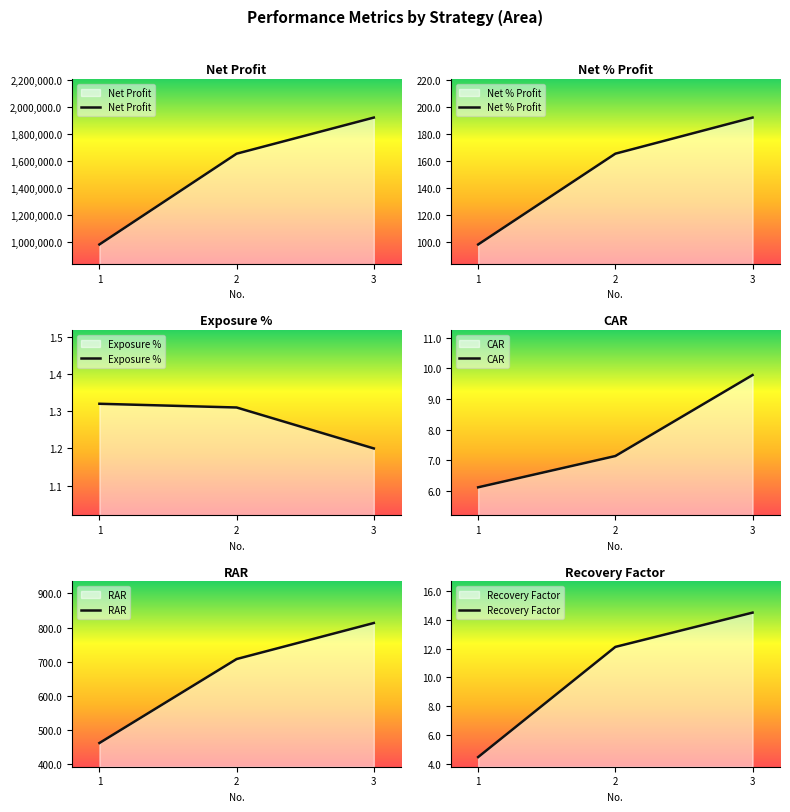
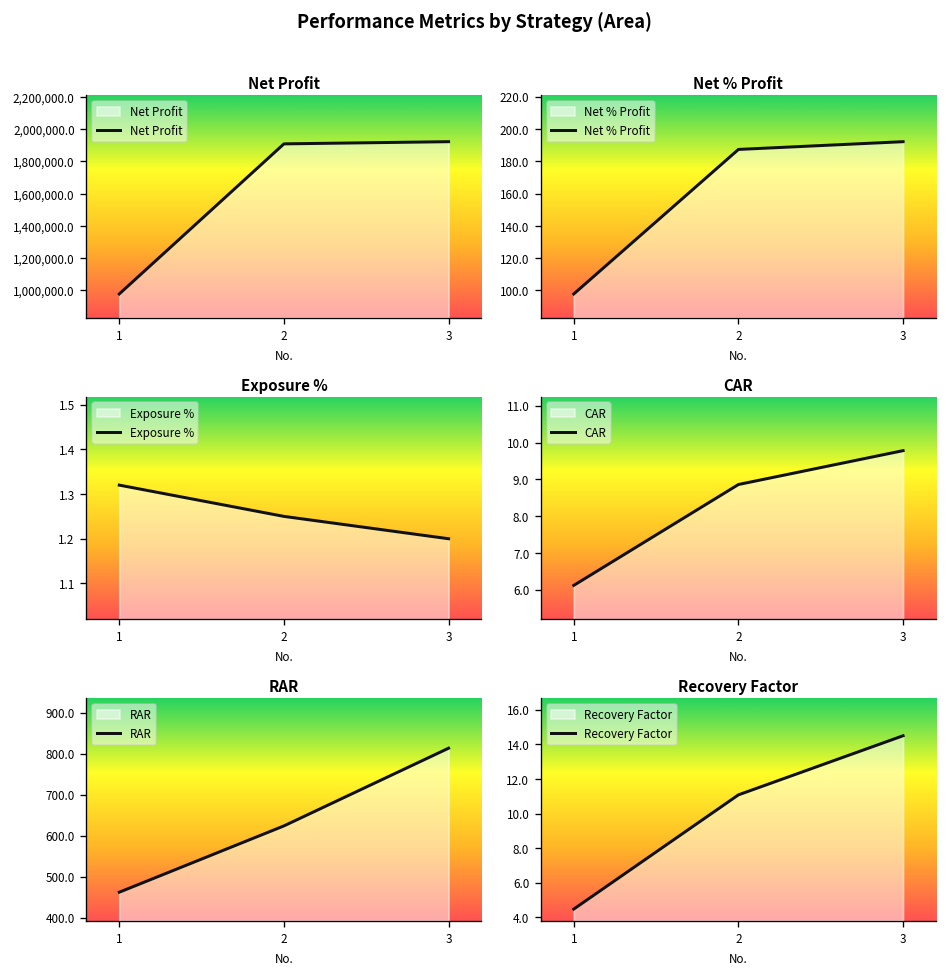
Net Profit, 2: 1,650,000 -> 1,910,000
Net % Profit, 2: 165 -> 187
Exposure %, 2: 1.31 -> 1.25
CAR, 2: 7.1 -> 8.9
RAR, 2: 710 -> 620
Recovery Factor, 2: 12.1 -> 11.1
